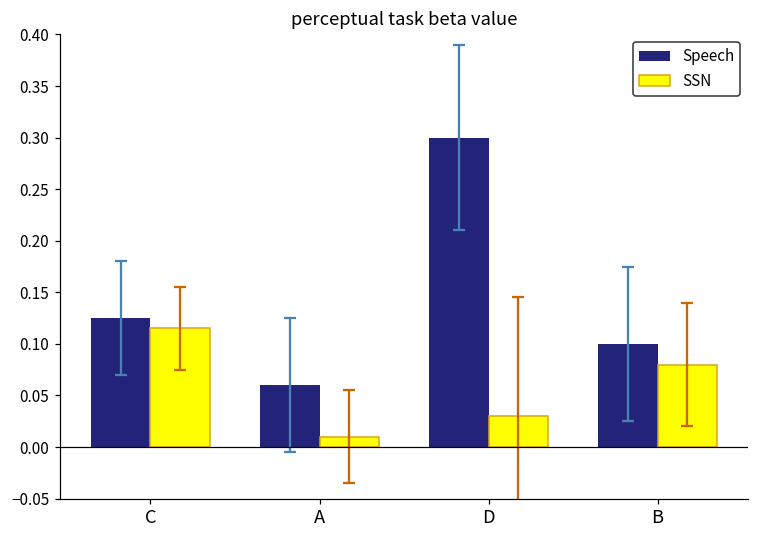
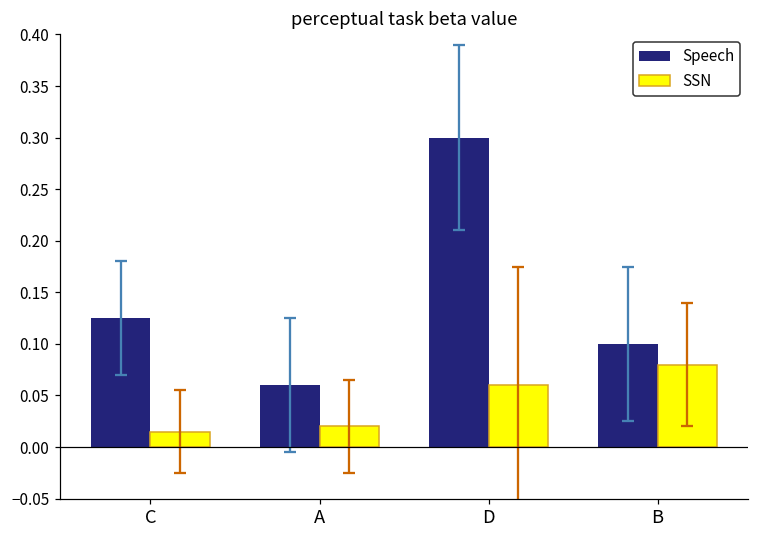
SSN, C: 0.12 -> 0.02
SSN, A: 0.01 -> 0.02
SSN, D: 0.03 -> 0.06
